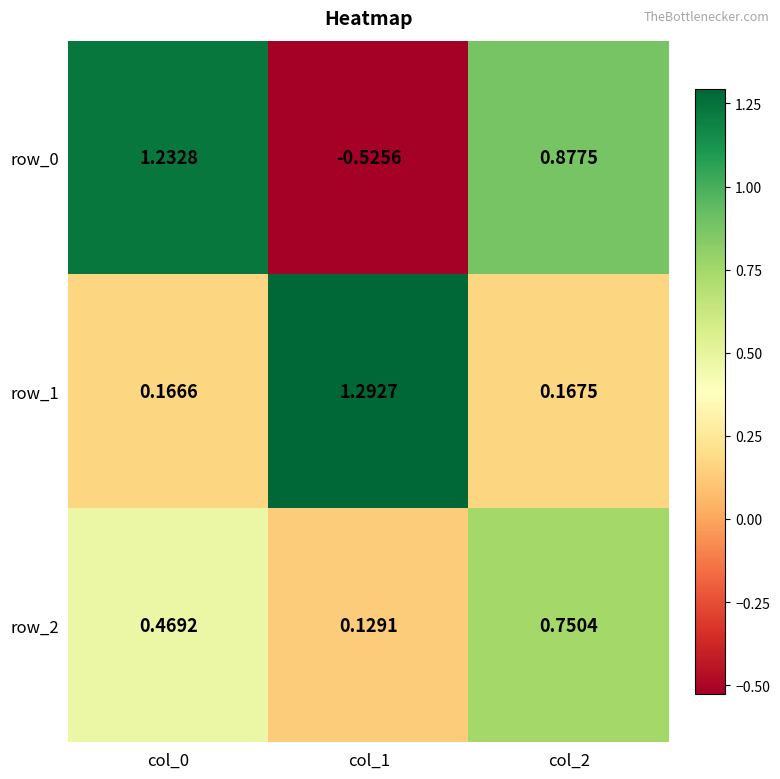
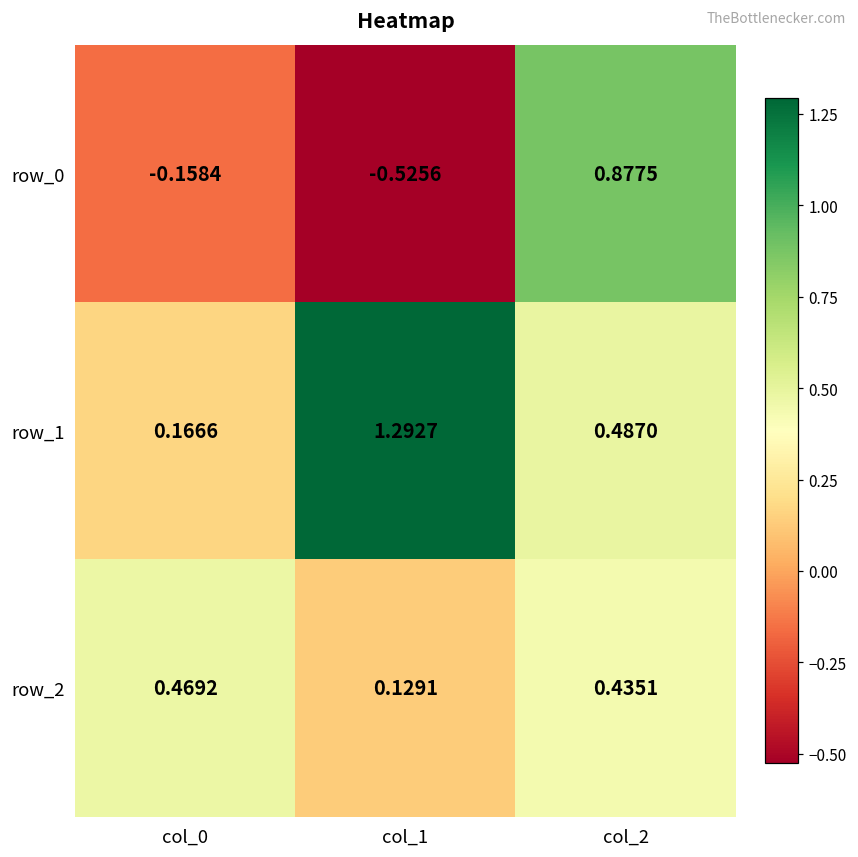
row_0, col_0: 1.2328 -> -0.1584
row_1, col_2: 0.1675 -> 0.4870
row_2, col_2: 0.7504 -> 0.4351
